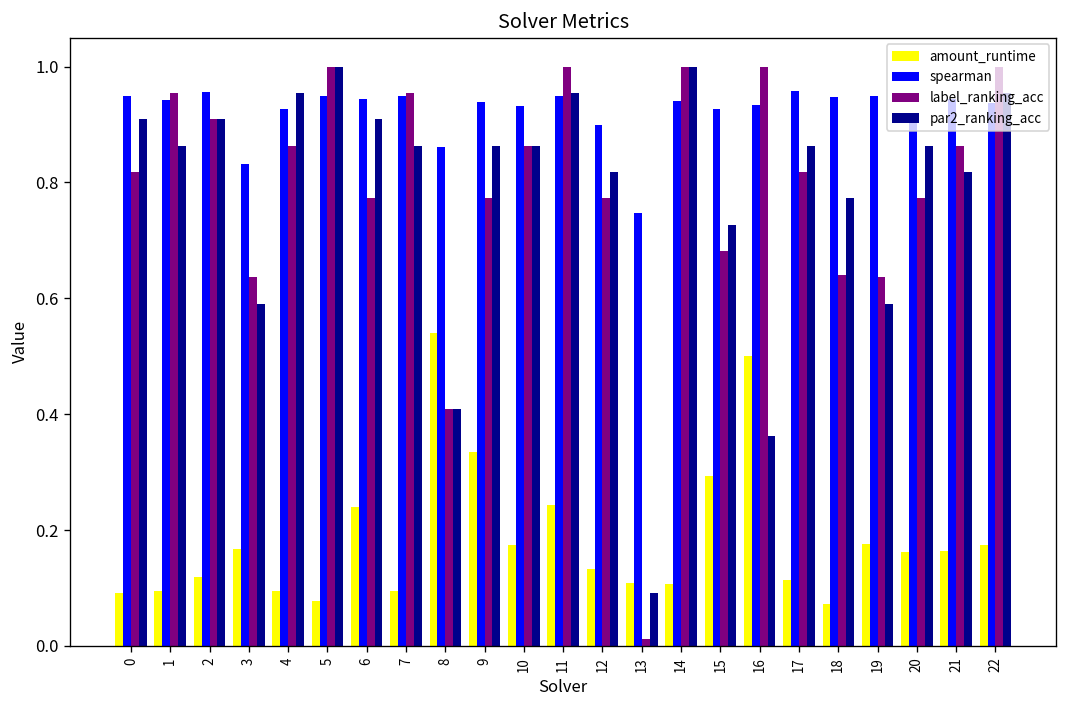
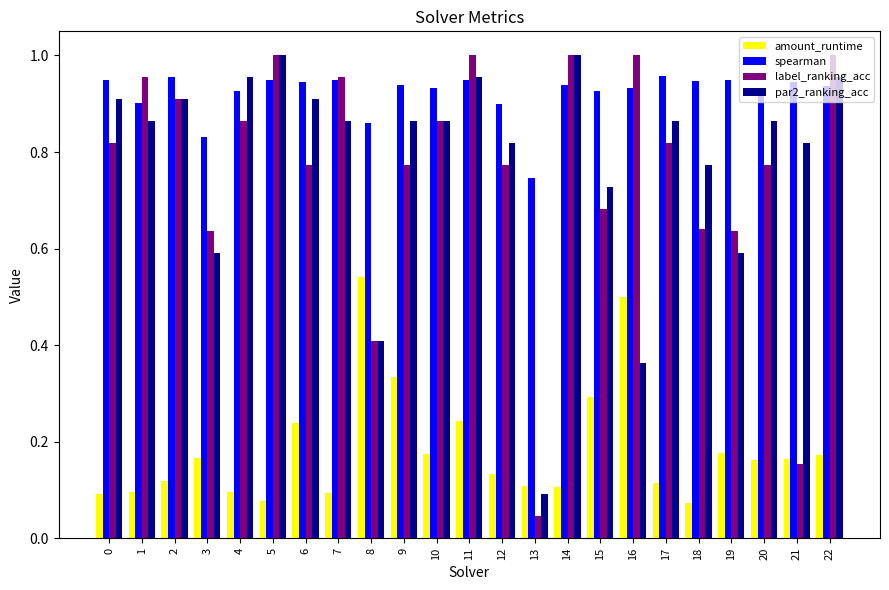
spearman, 1: 0.94 -> 0.90
label_ranking_acc, 13: 0.01 -> 0.05
label_ranking_acc, 21: 0.86 -> 0.15
